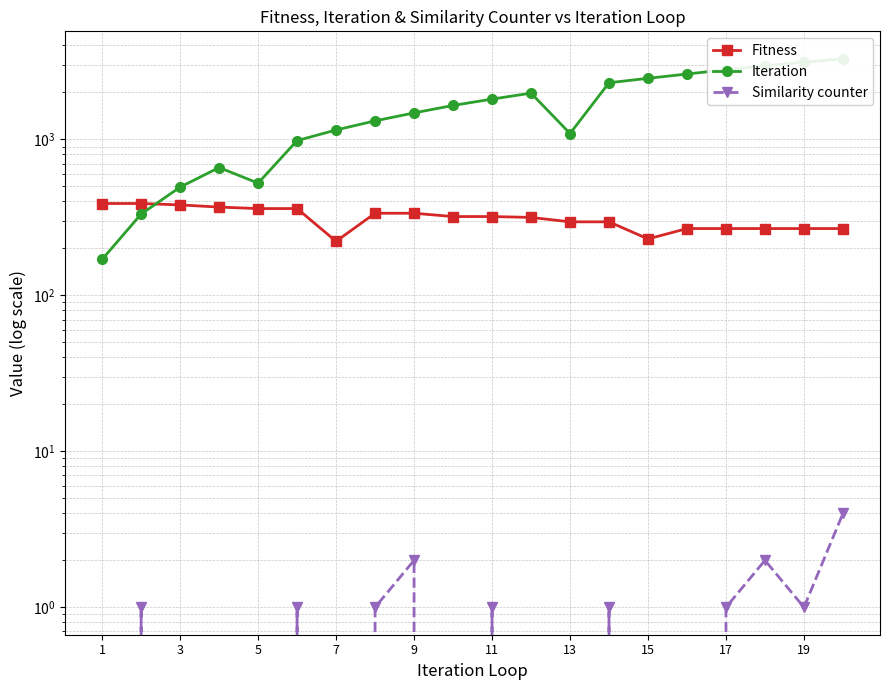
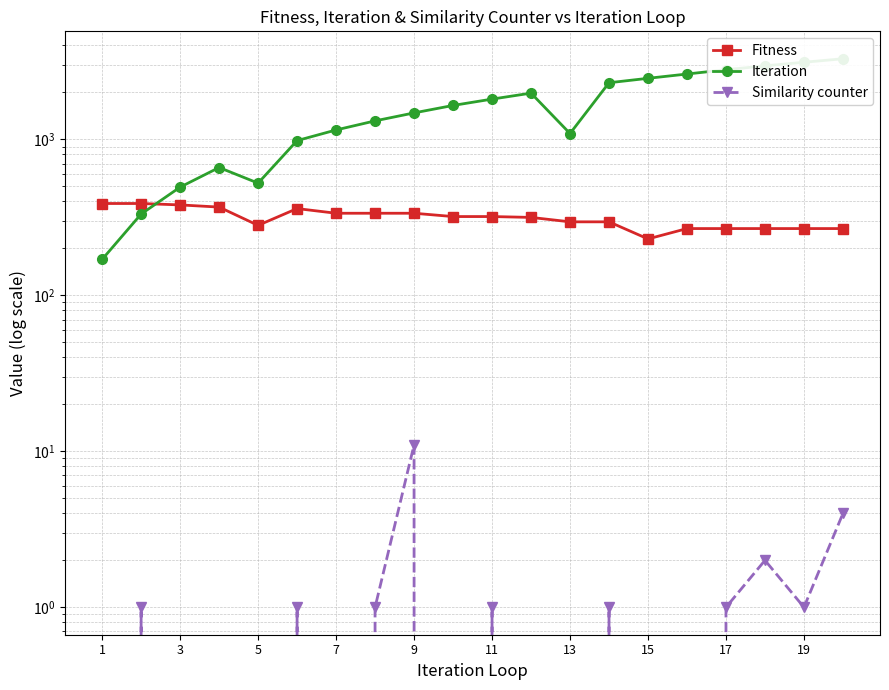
Fitness, 5: 360 -> 280
Fitness, 7: 220 -> 340
Similarity counter, 9: 2 -> 11
